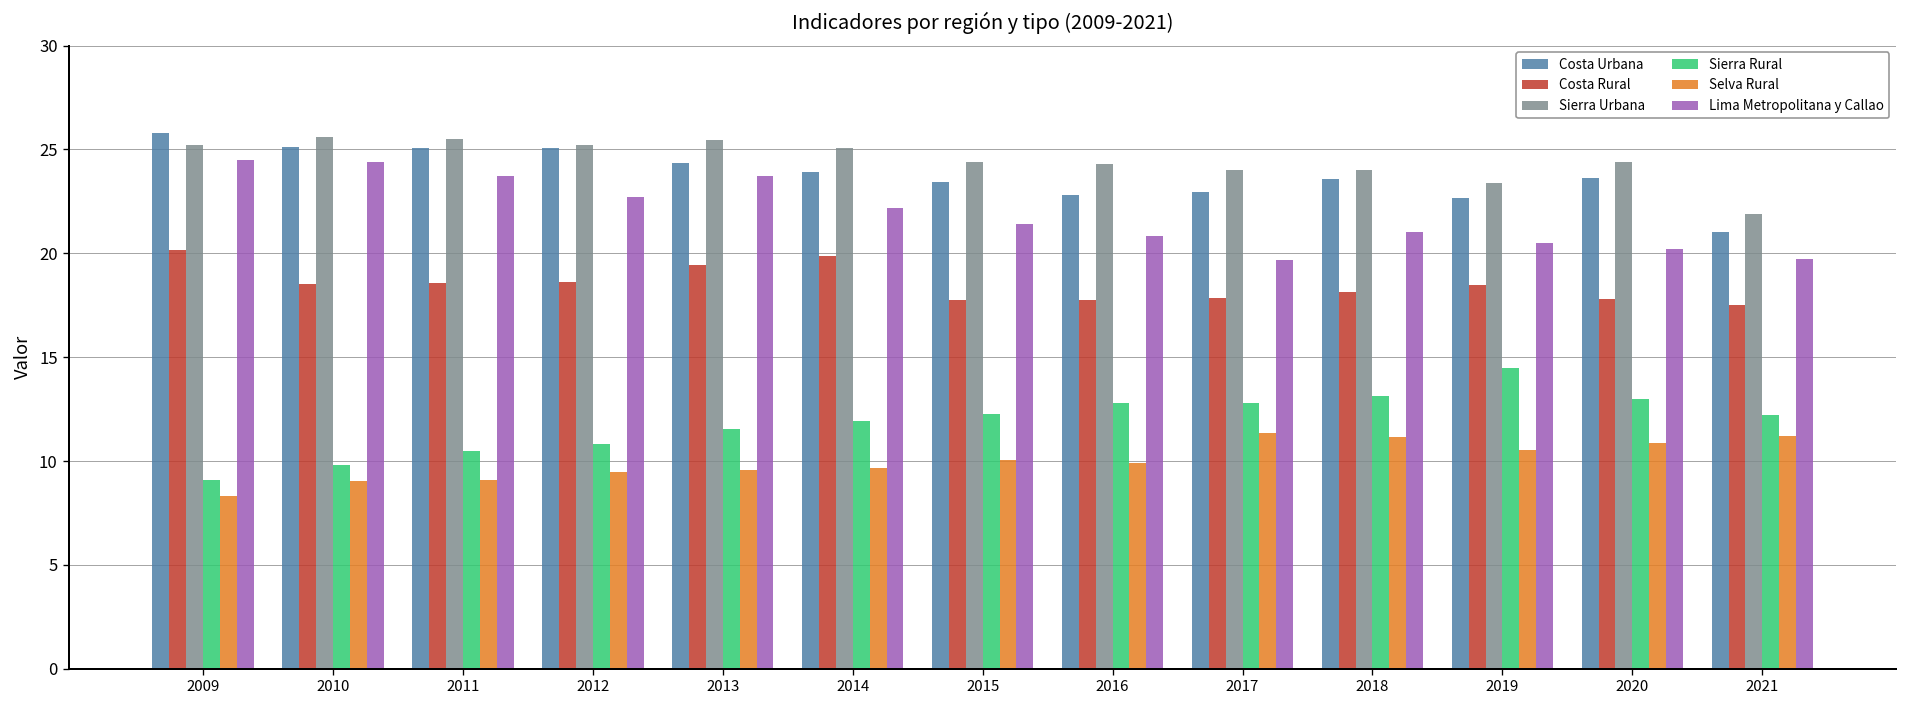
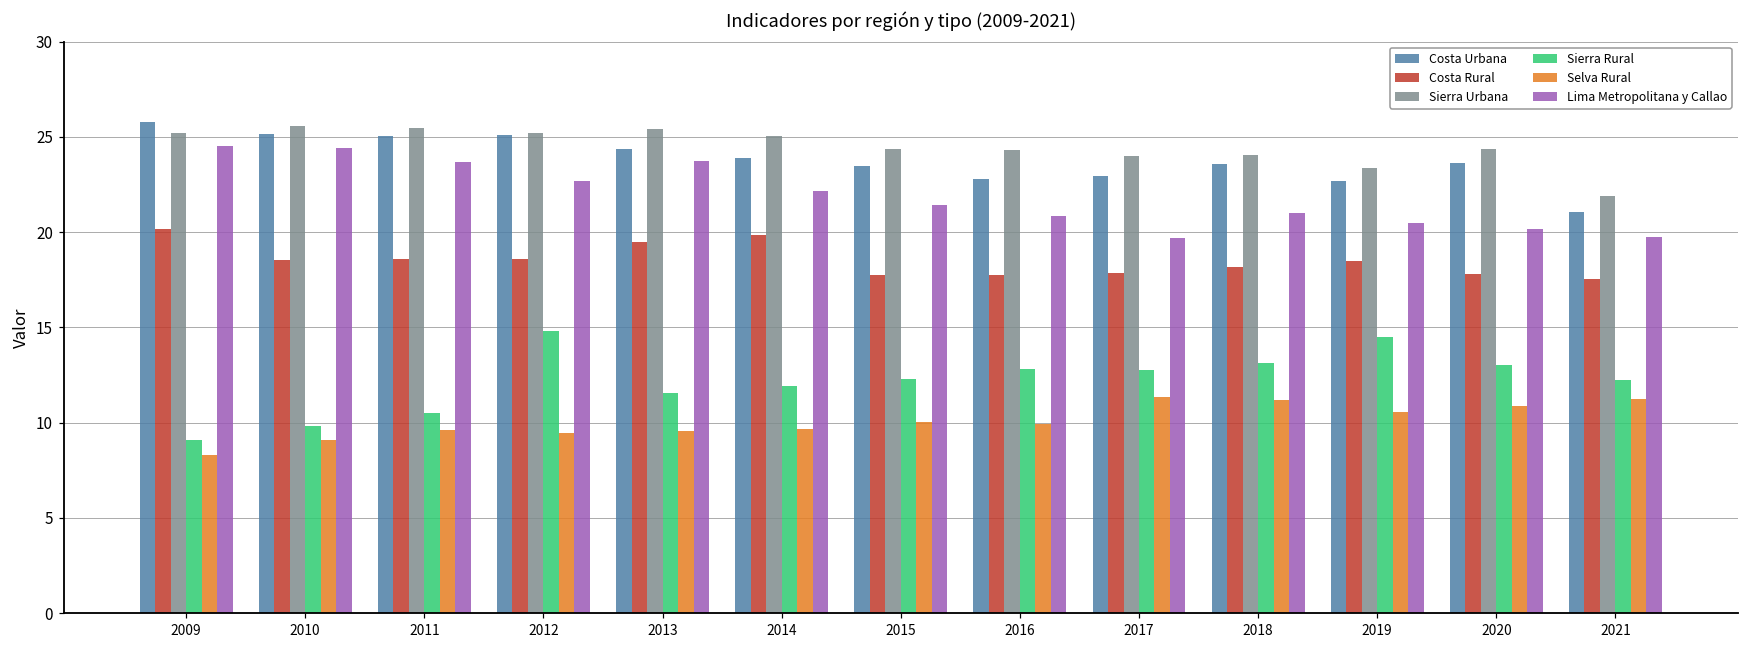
Selva Rural, 2011: 9.1 -> 9.6
Sierra Rural, 2012: 10.8 -> 14.8
